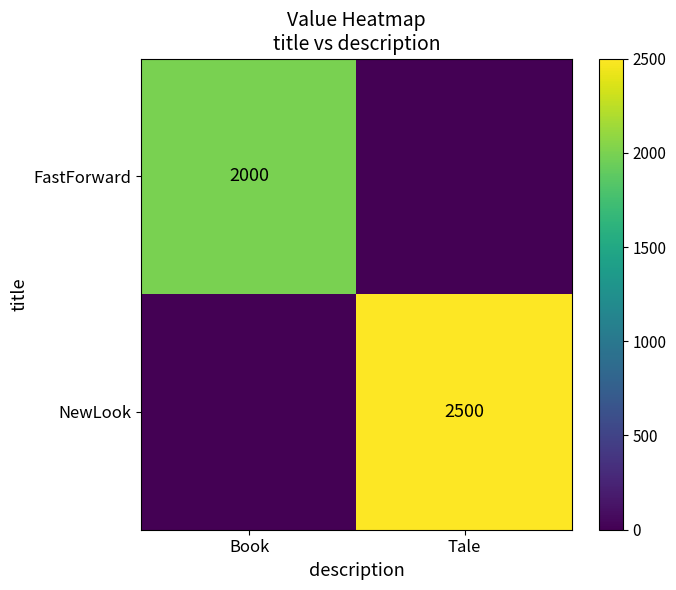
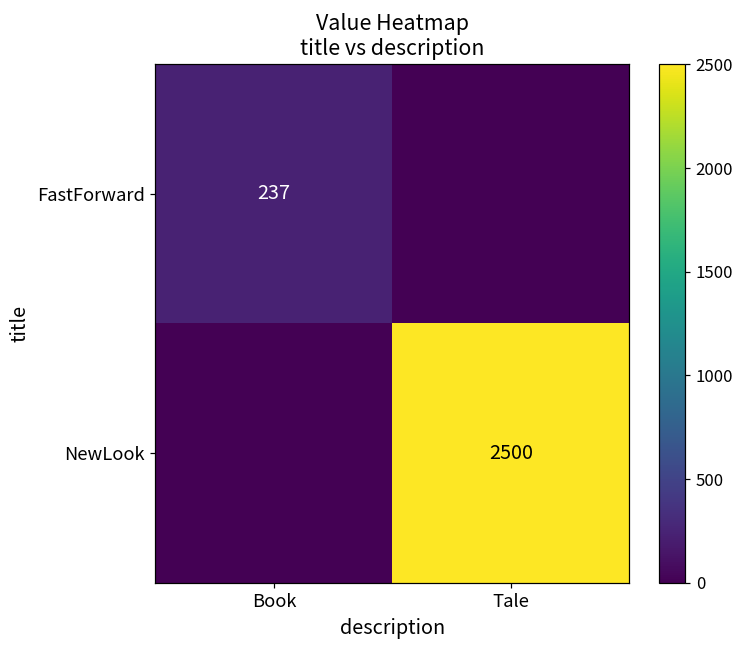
FastForward, Book: 2000 -> 237
